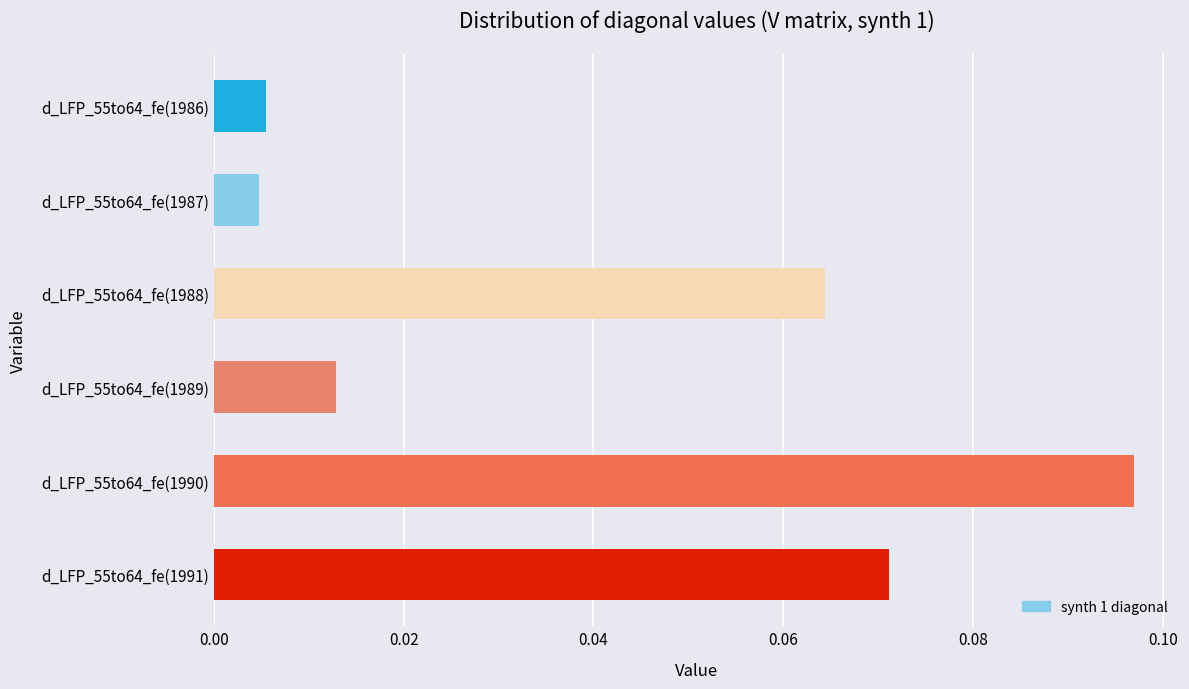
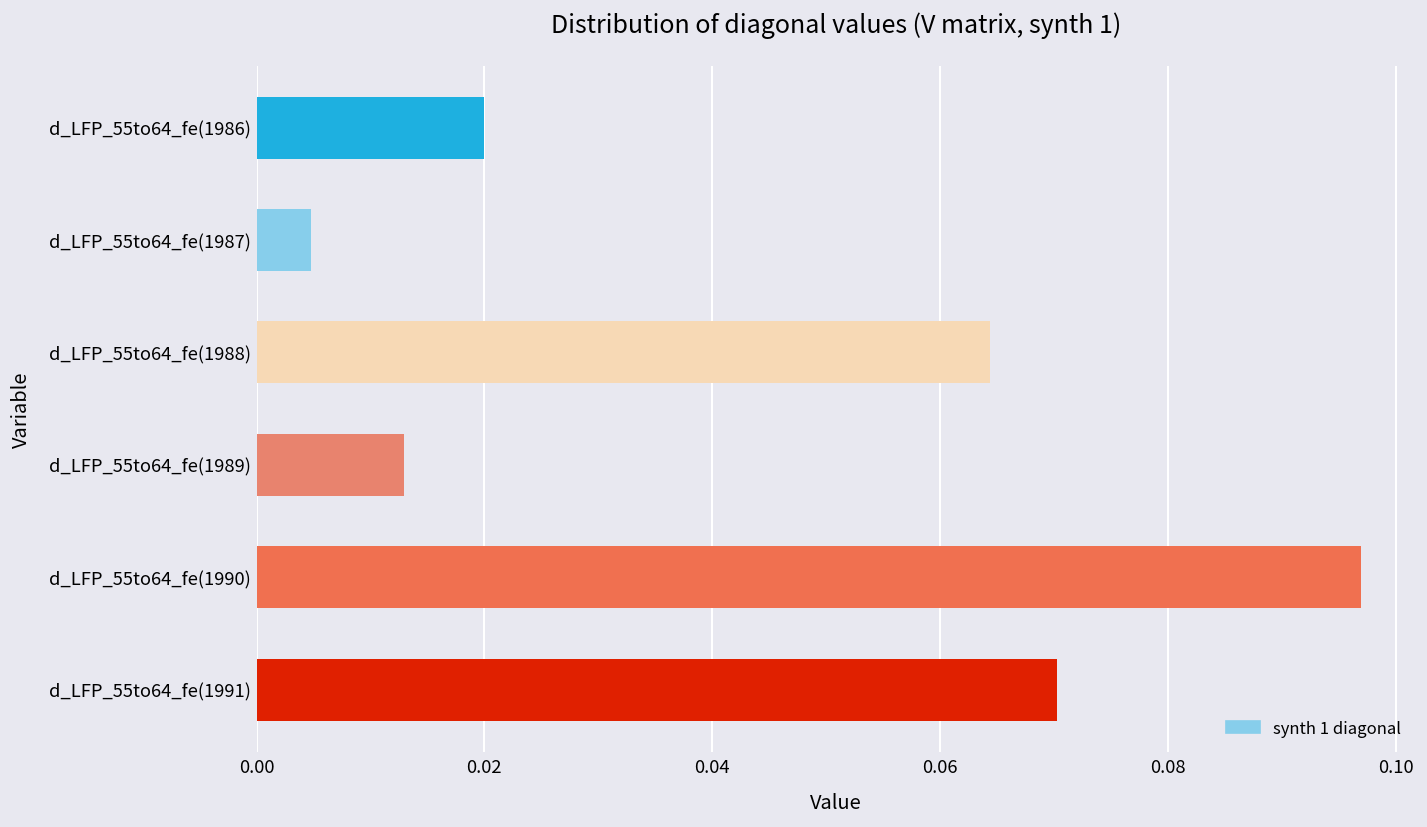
d_LFP_55to64_fe(1986): 0.005 -> 0.020
d_LFP_55to64_fe(1991): 0.071 -> 0.070
